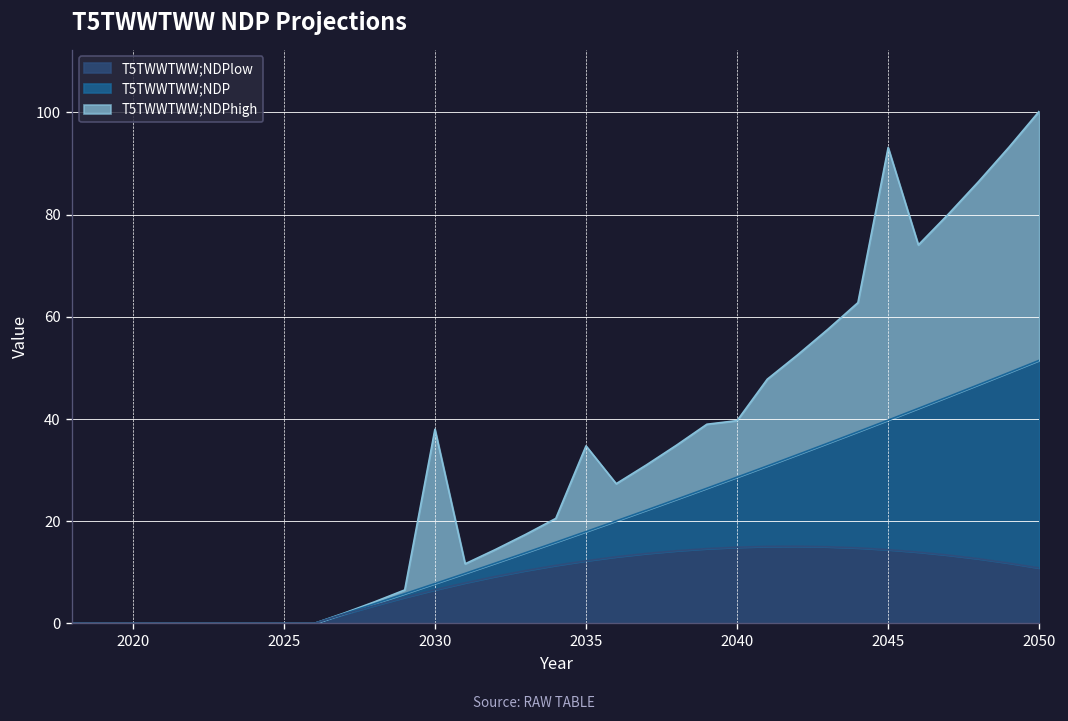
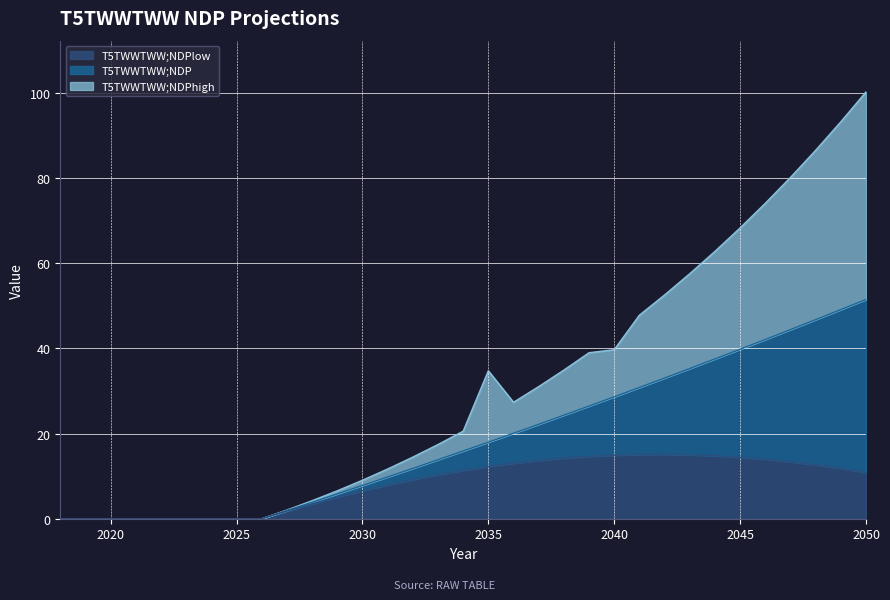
T5TWWTWW;NDPhigh, 2030: 38 -> 9
T5TWWTWW;NDPhigh, 2045: 93 -> 68
